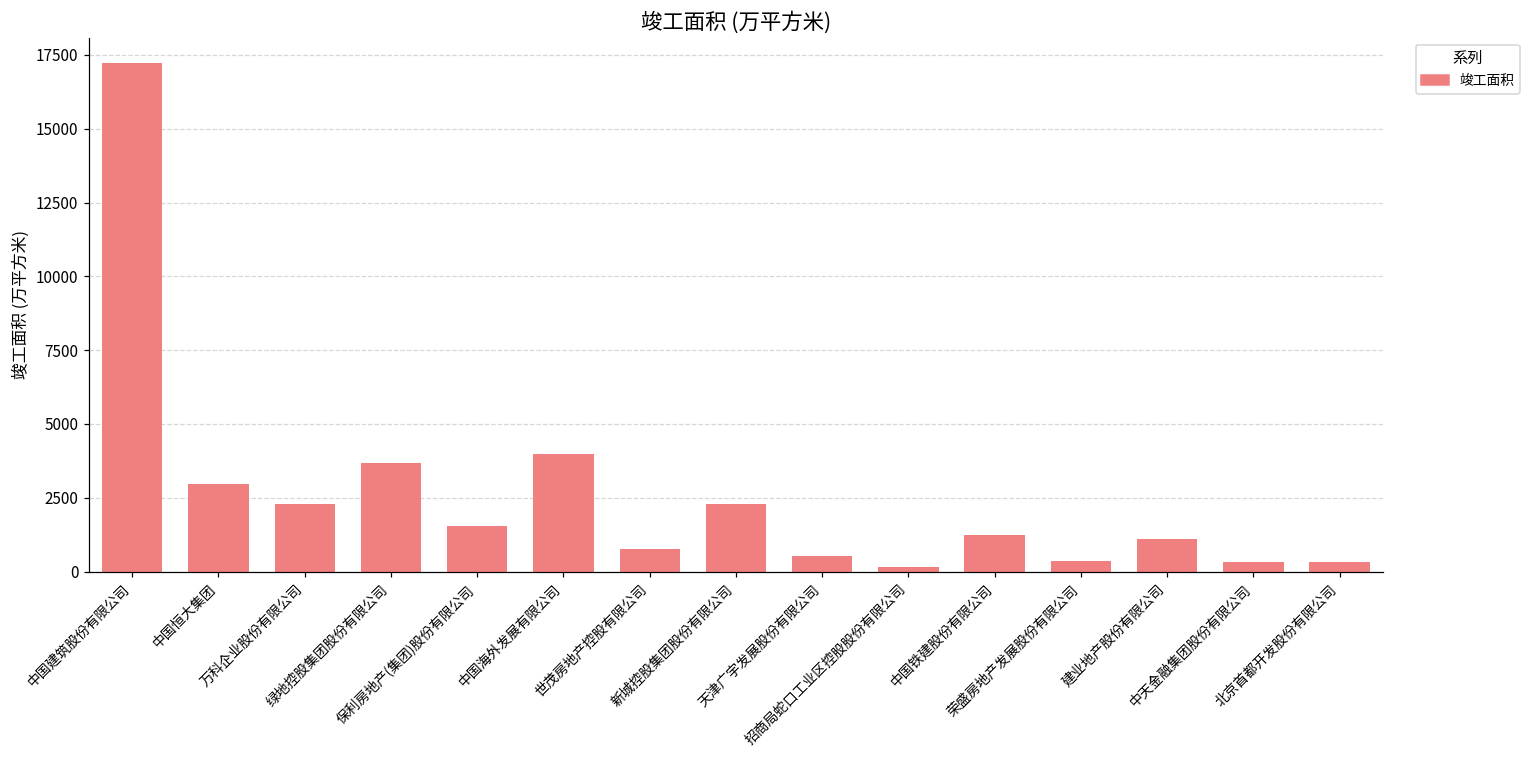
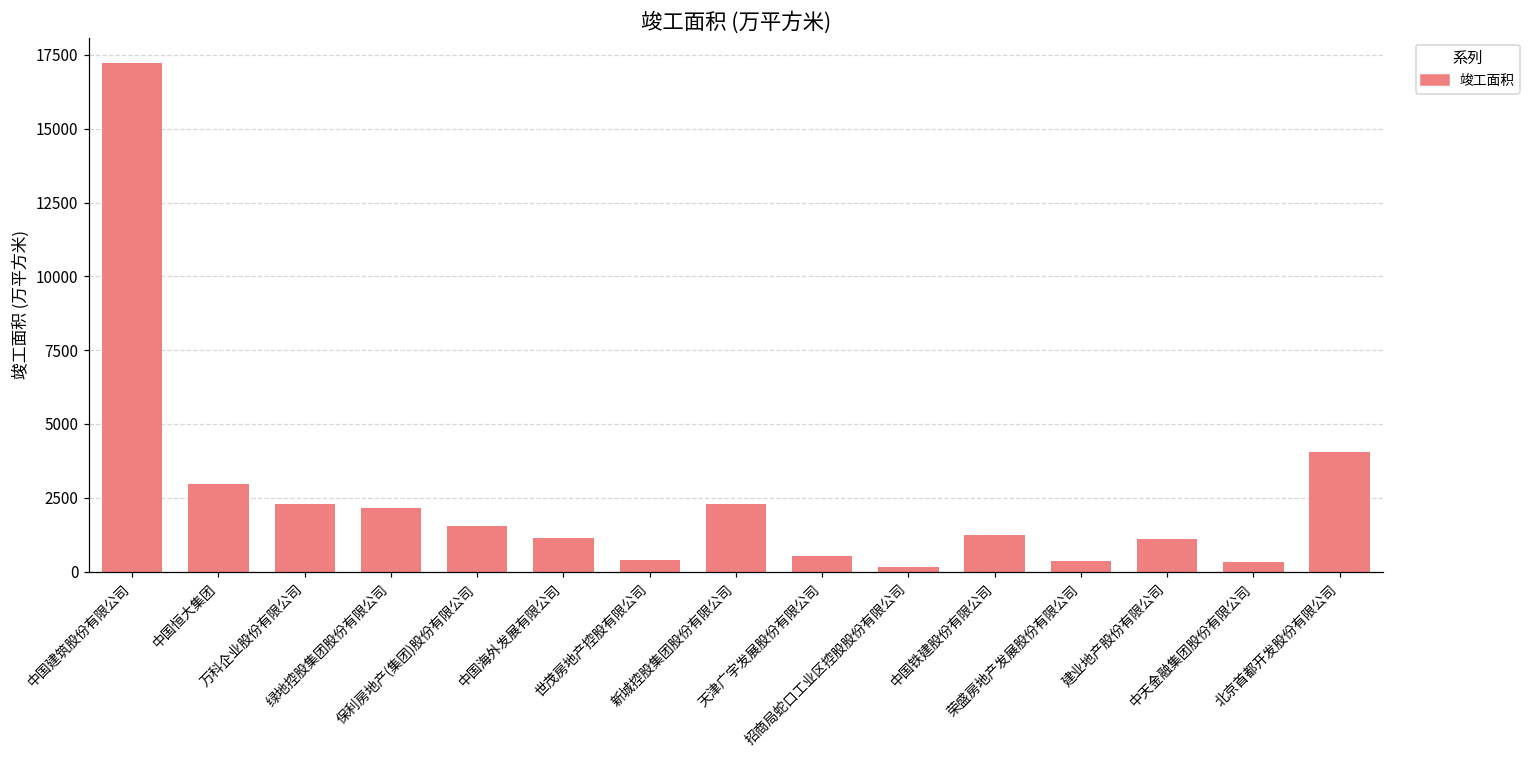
绿地控股集团股份有限公司: 3700 -> 2100
中国海外发展有限公司: 4000 -> 1100
世茂房地产控股有限公司: 800 -> 400
北京首都开发股份有限公司: 300 -> 4100
